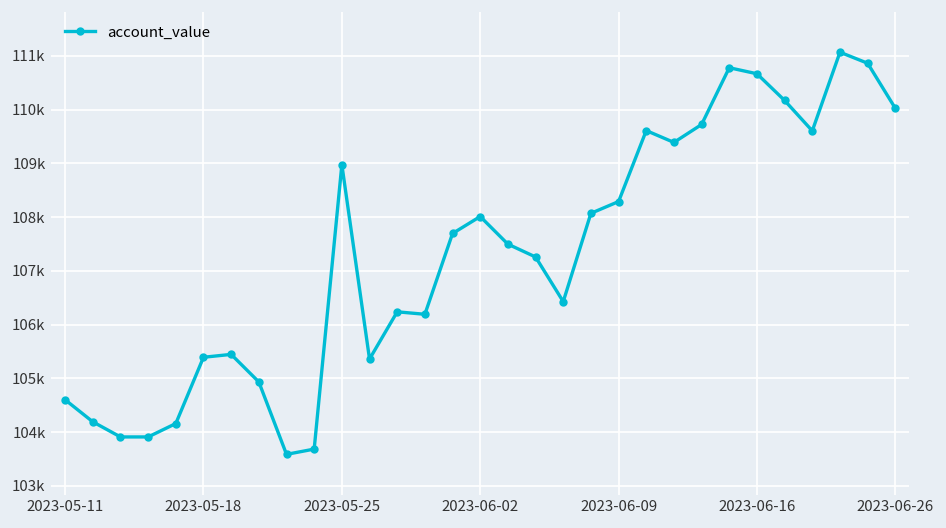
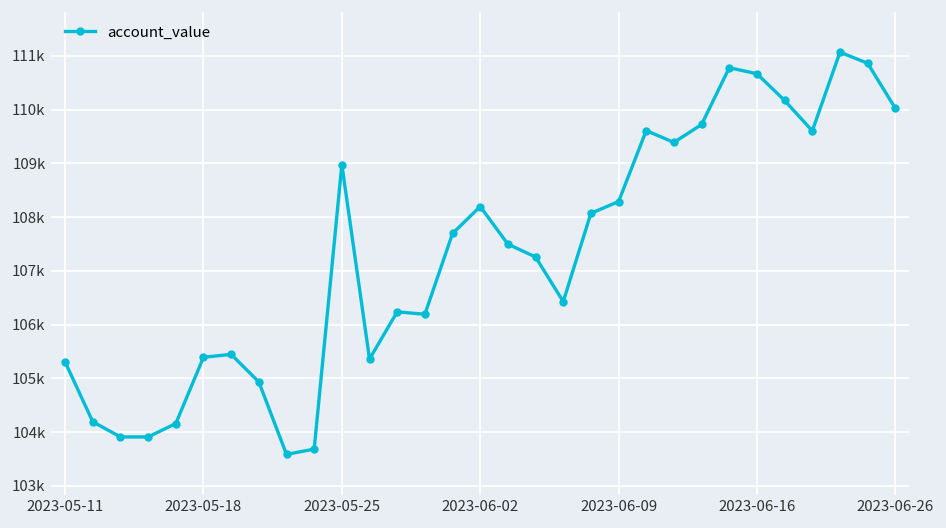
2023-05-11: 104600 -> 105300
2023-06-02: 108000 -> 108200
